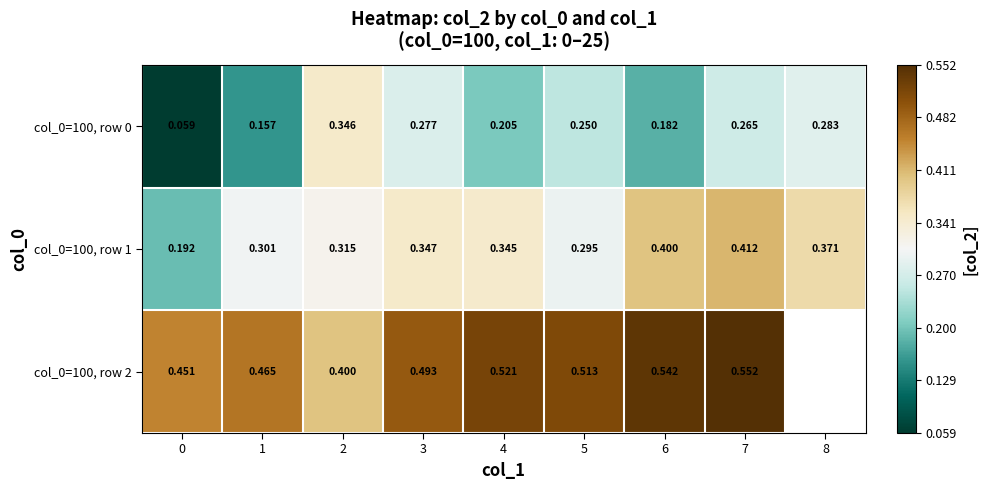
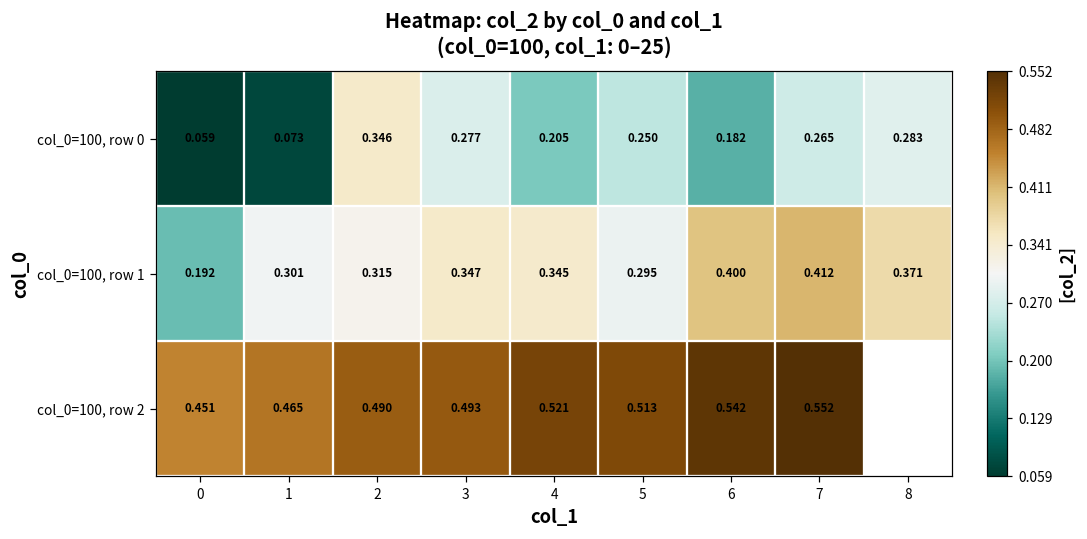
col_0=100, row 0, 1: 0.157 -> 0.073
col_0=100, row 2, 2: 0.400 -> 0.490
